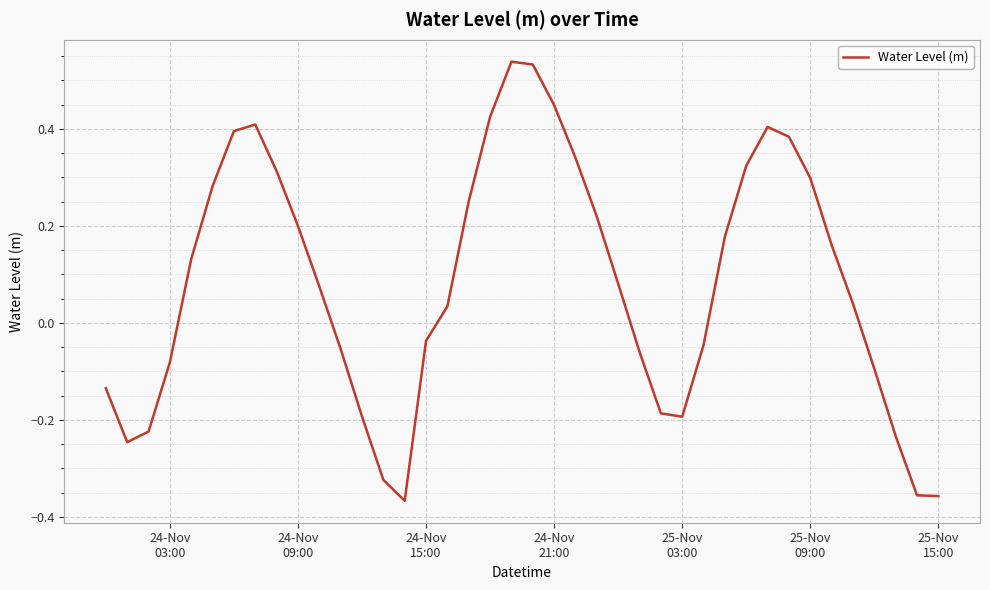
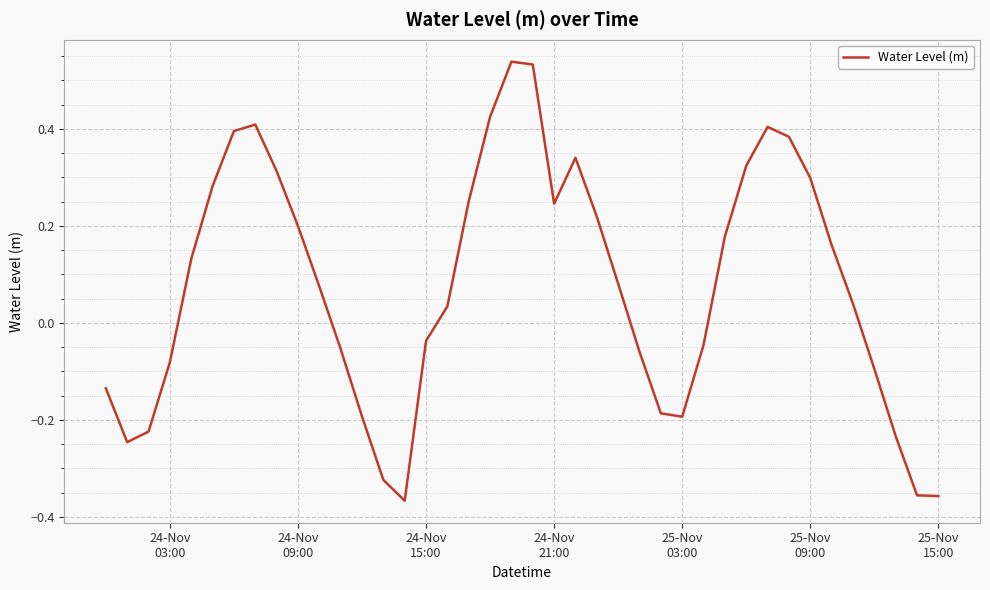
24-Nov 21:00: 0.45 -> 0.25
